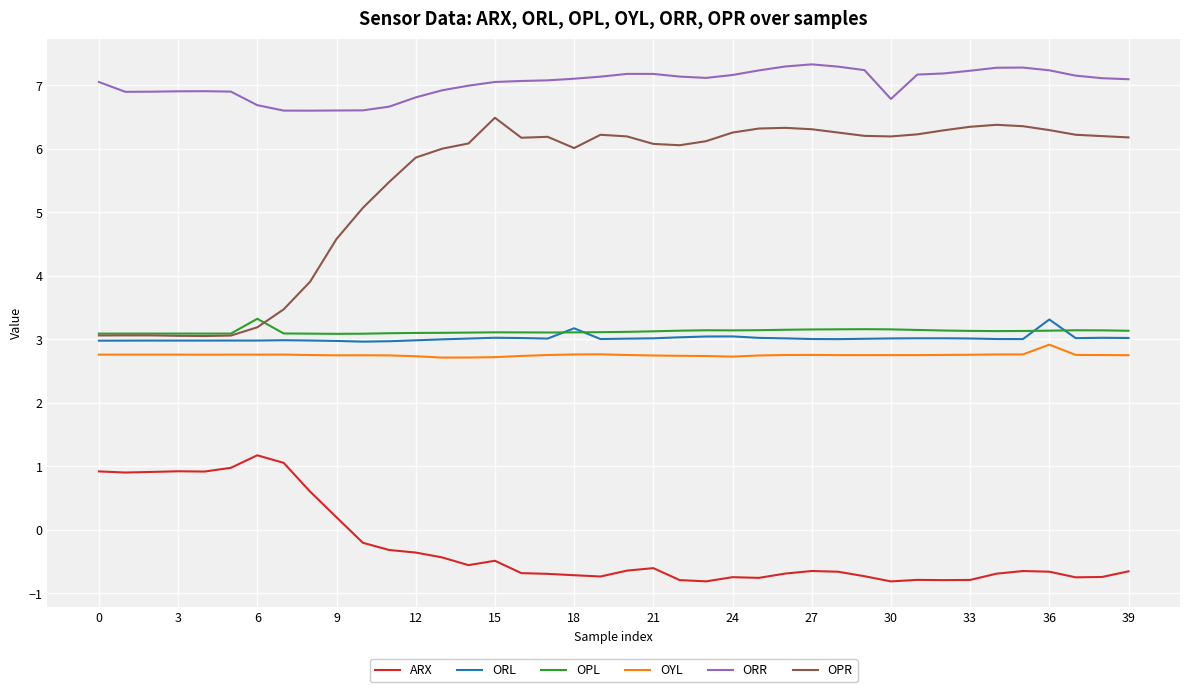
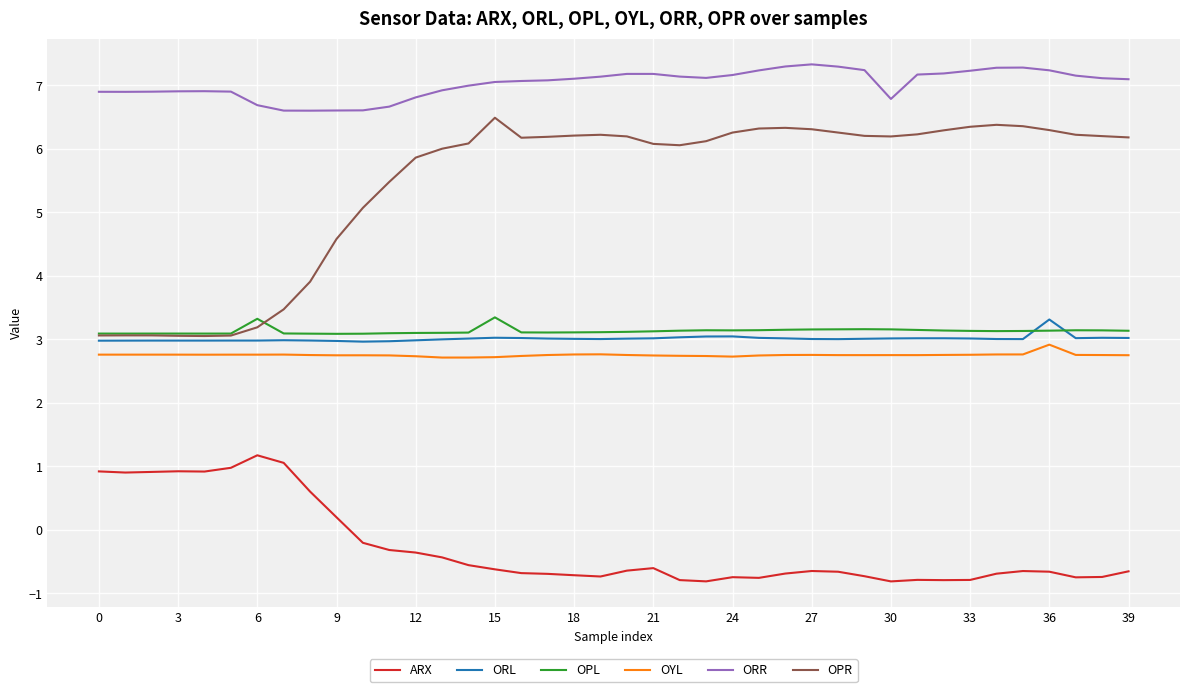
ORR, 0: 7.1 -> 6.9
ARX, 15: -0.5 -> -0.6
OPL, 15: 3.1 -> 3.3
ORL, 18: 3.2 -> 3.0
OPR, 18: 6.0 -> 6.2
